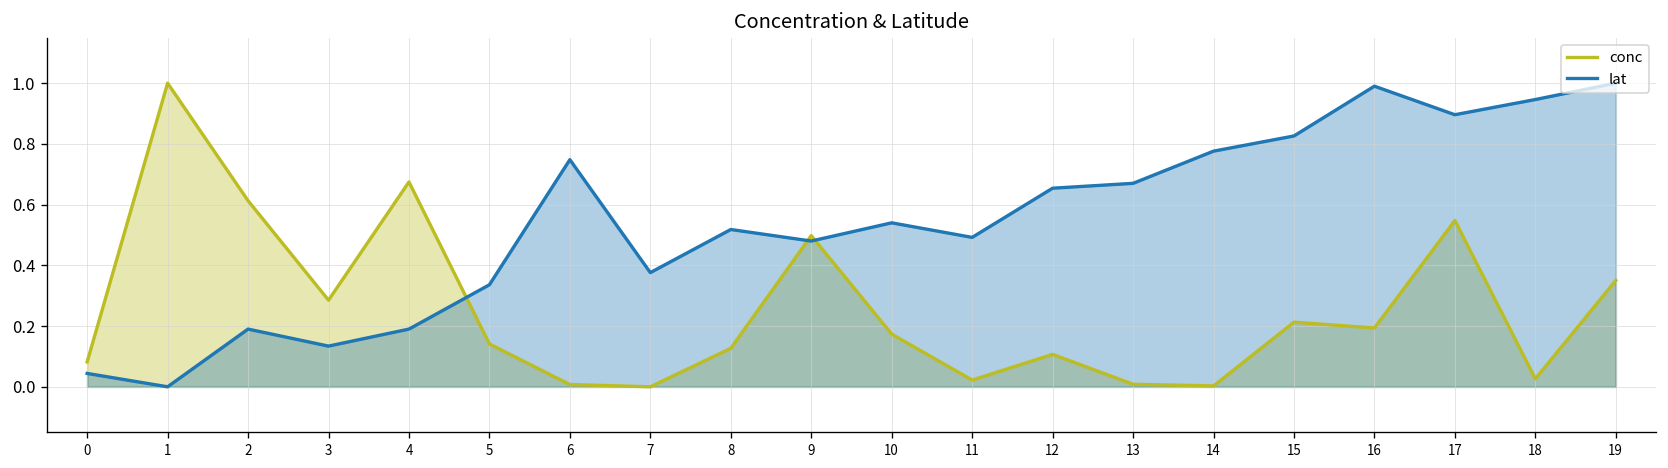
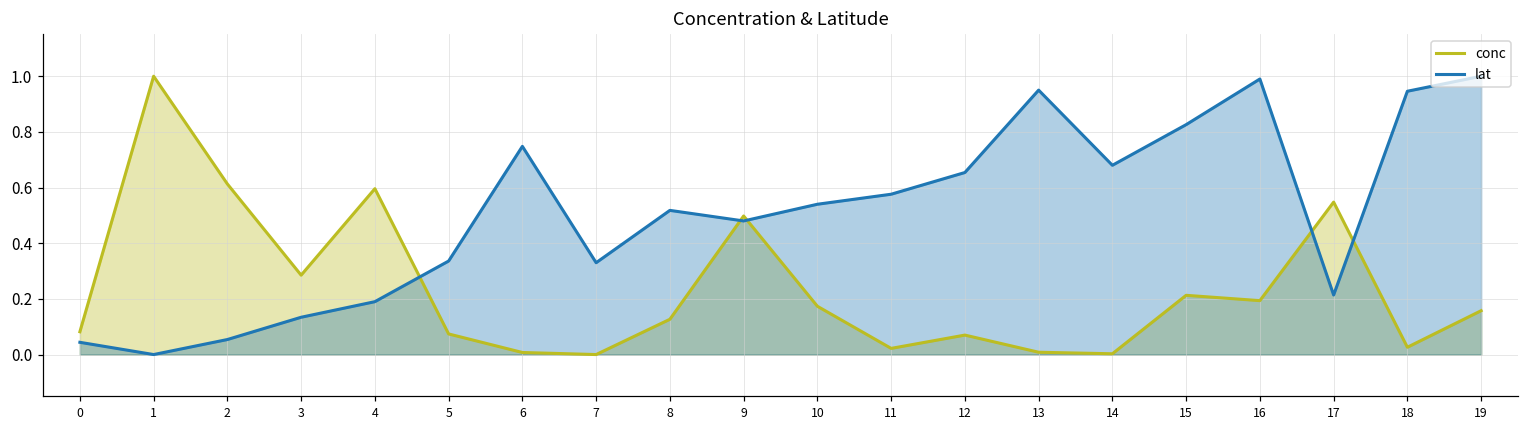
lat, 2: 0.19 -> 0.05
conc, 4: 0.67 -> 0.60
conc, 5: 0.14 -> 0.07
lat, 7: 0.38 -> 0.33
lat, 11: 0.49 -> 0.58
conc, 12: 0.11 -> 0.07
lat, 13: 0.67 -> 0.95
lat, 14: 0.78 -> 0.68
lat, 17: 0.90 -> 0.21
conc, 19: 0.35 -> 0.16
